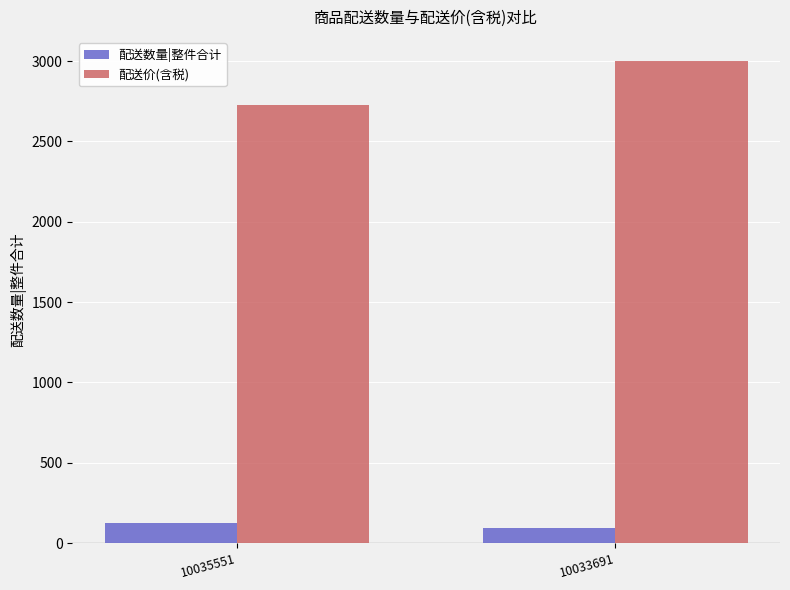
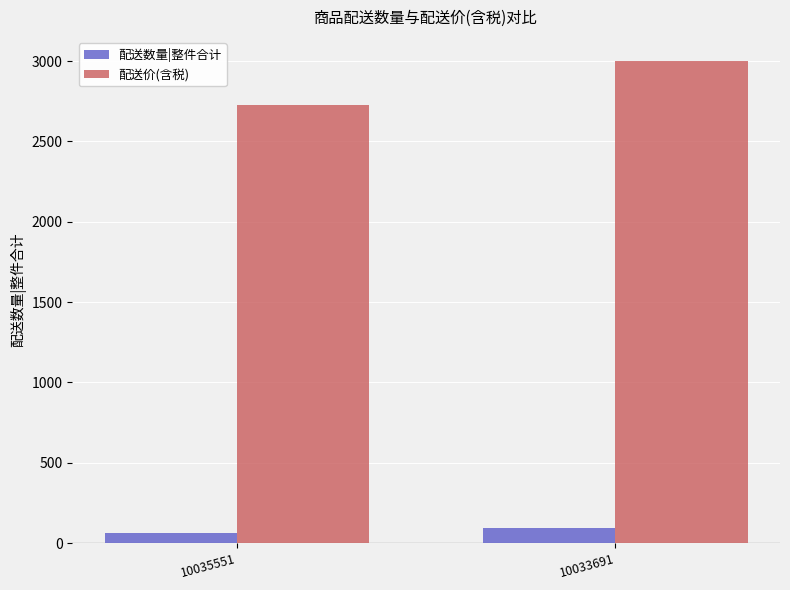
配送数量|整件合计, 10035551: 120 -> 60
